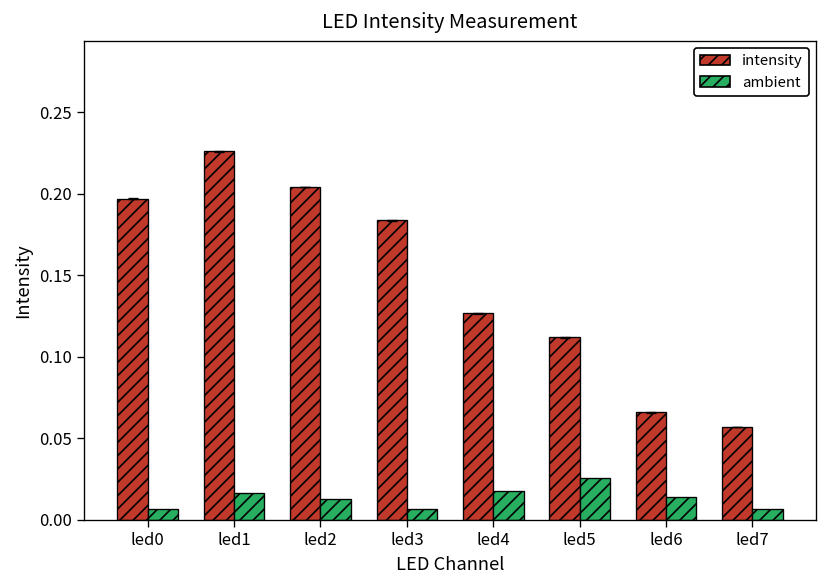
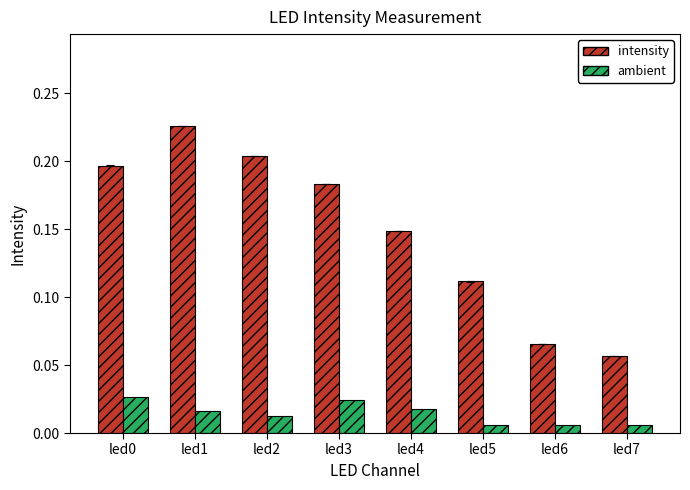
ambient, led0: 0.006 -> 0.026
ambient, led3: 0.006 -> 0.024
intensity, led4: 0.127 -> 0.149
ambient, led5: 0.025 -> 0.006
ambient, led6: 0.014 -> 0.006
